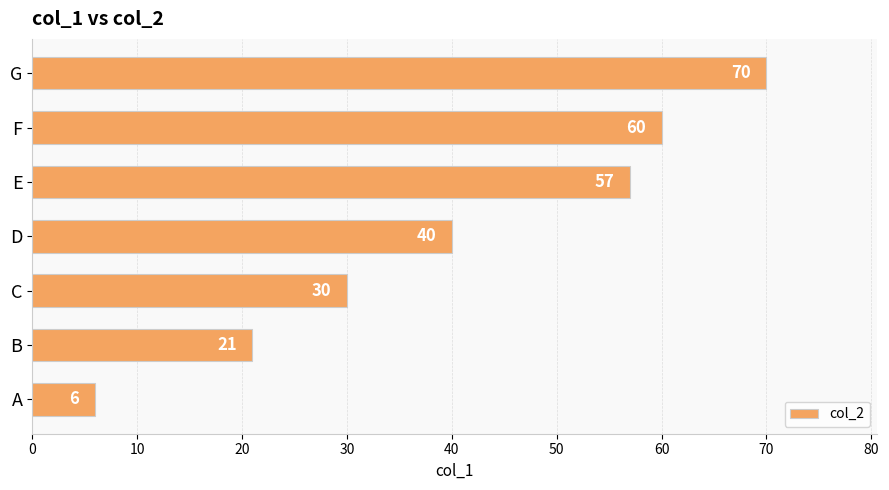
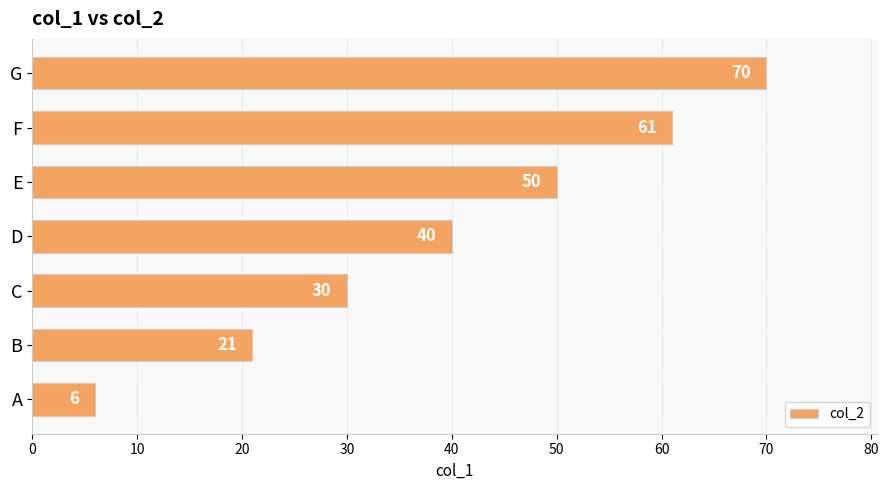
F: 60 -> 61
E: 57 -> 50
